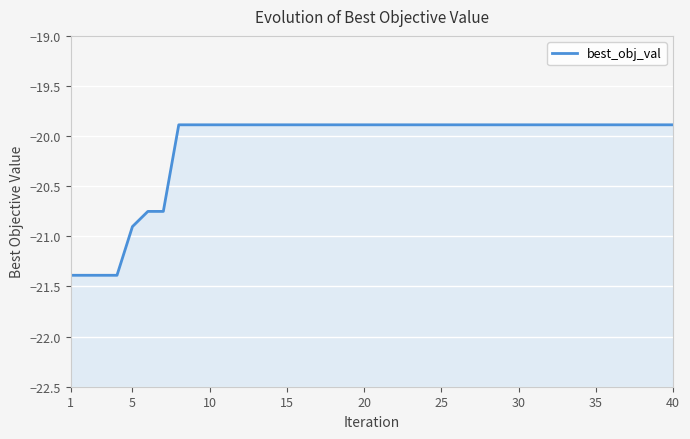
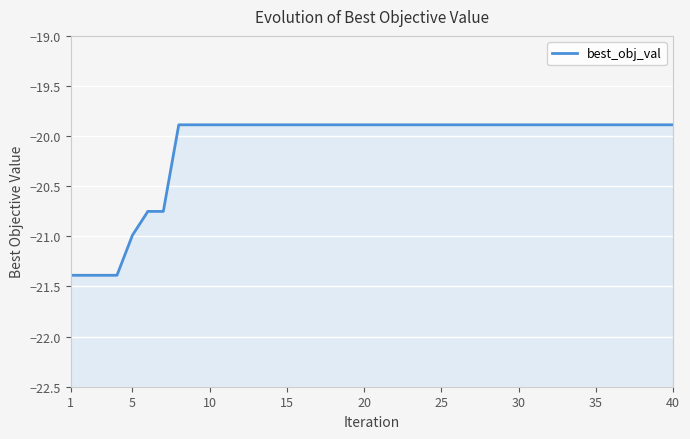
5: -20.90 -> -20.99
